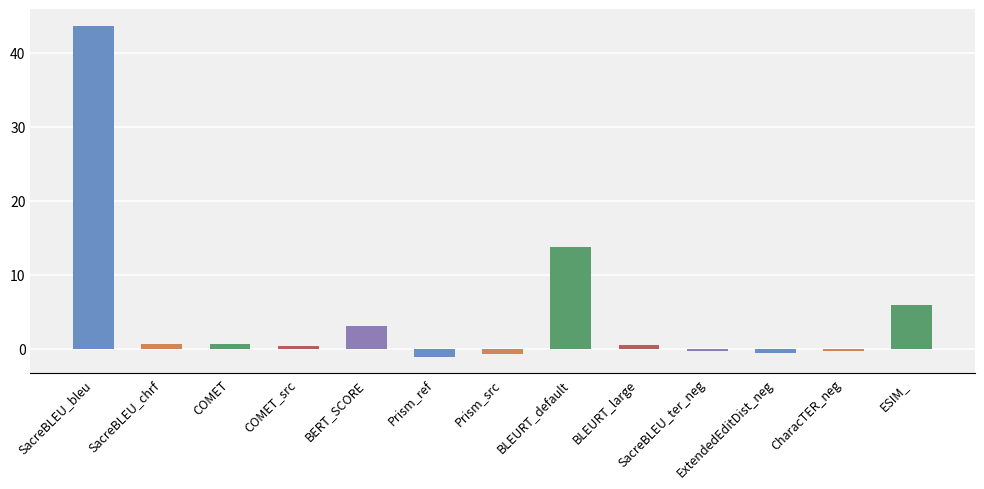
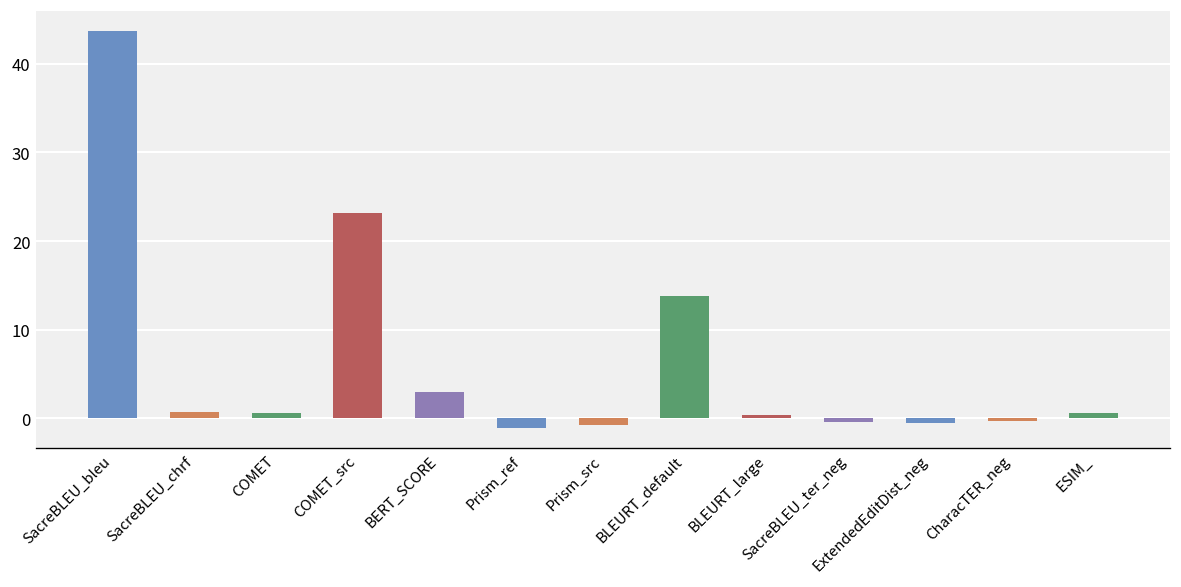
COMET_src: 0 -> 23
ESIM_: 6 -> 1
